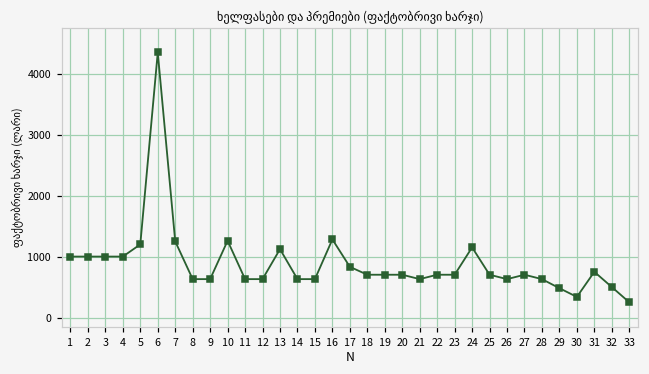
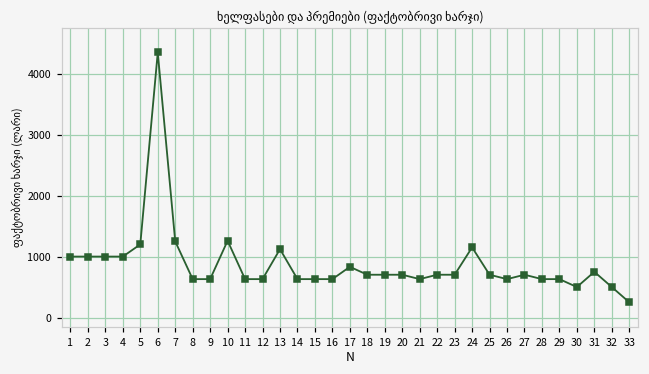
16: 1300 -> 600
29: 500 -> 600
30: 300 -> 500
